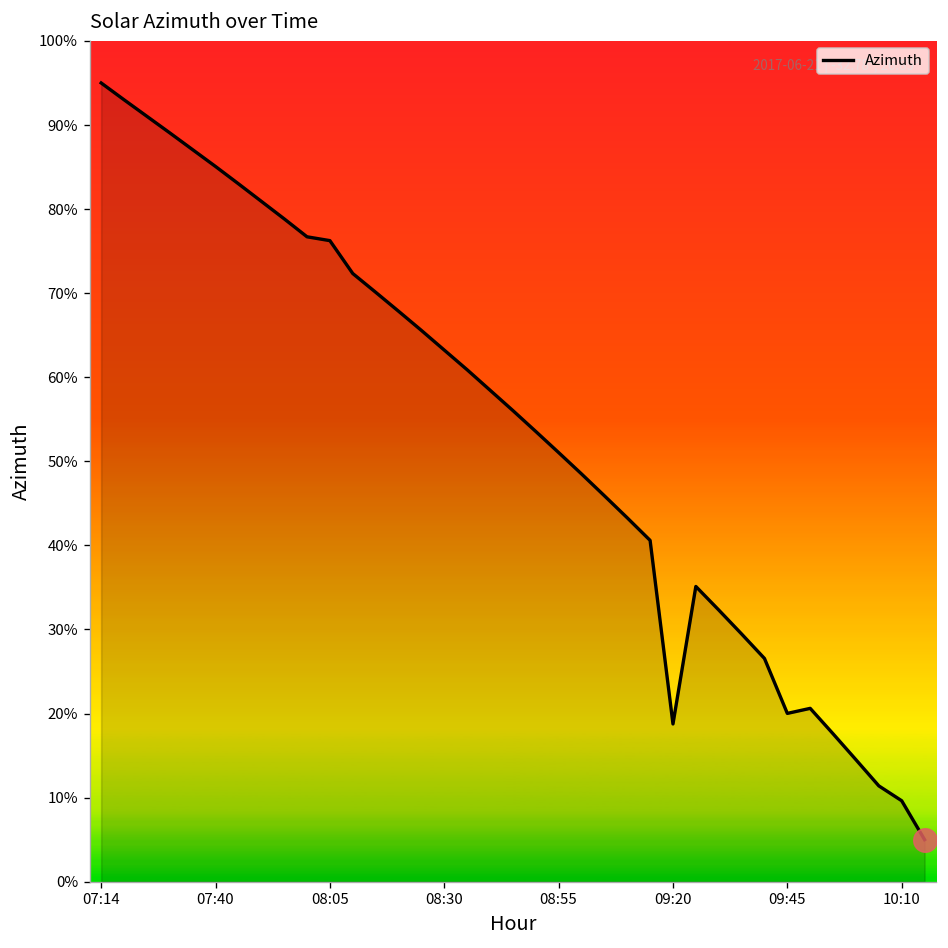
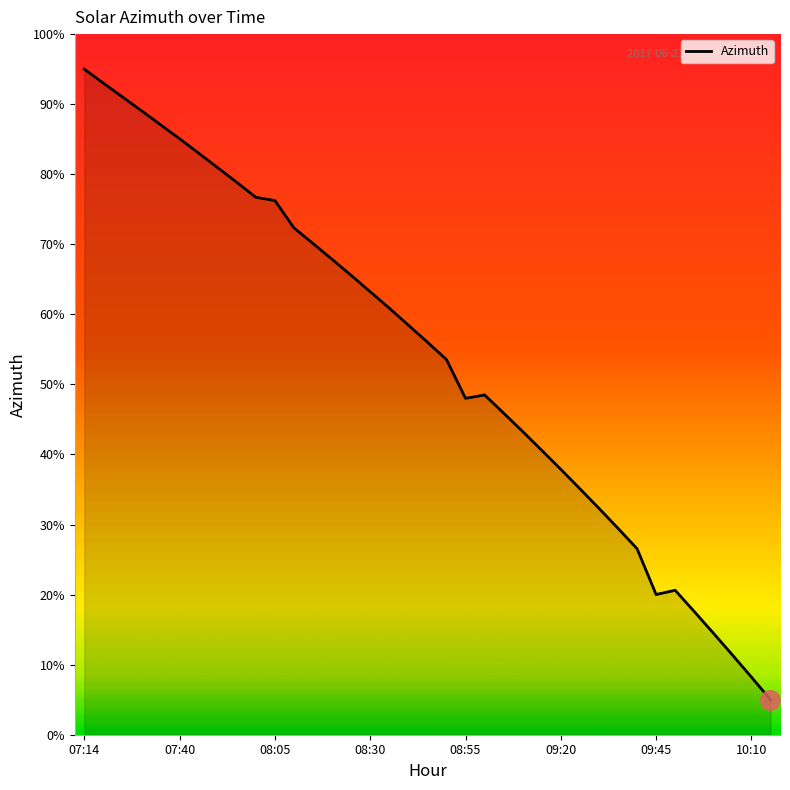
Azimuth, 08:55: 51% -> 48%
Azimuth, 09:20: 19% -> 38%
Azimuth, 10:10: 10% -> 8%
